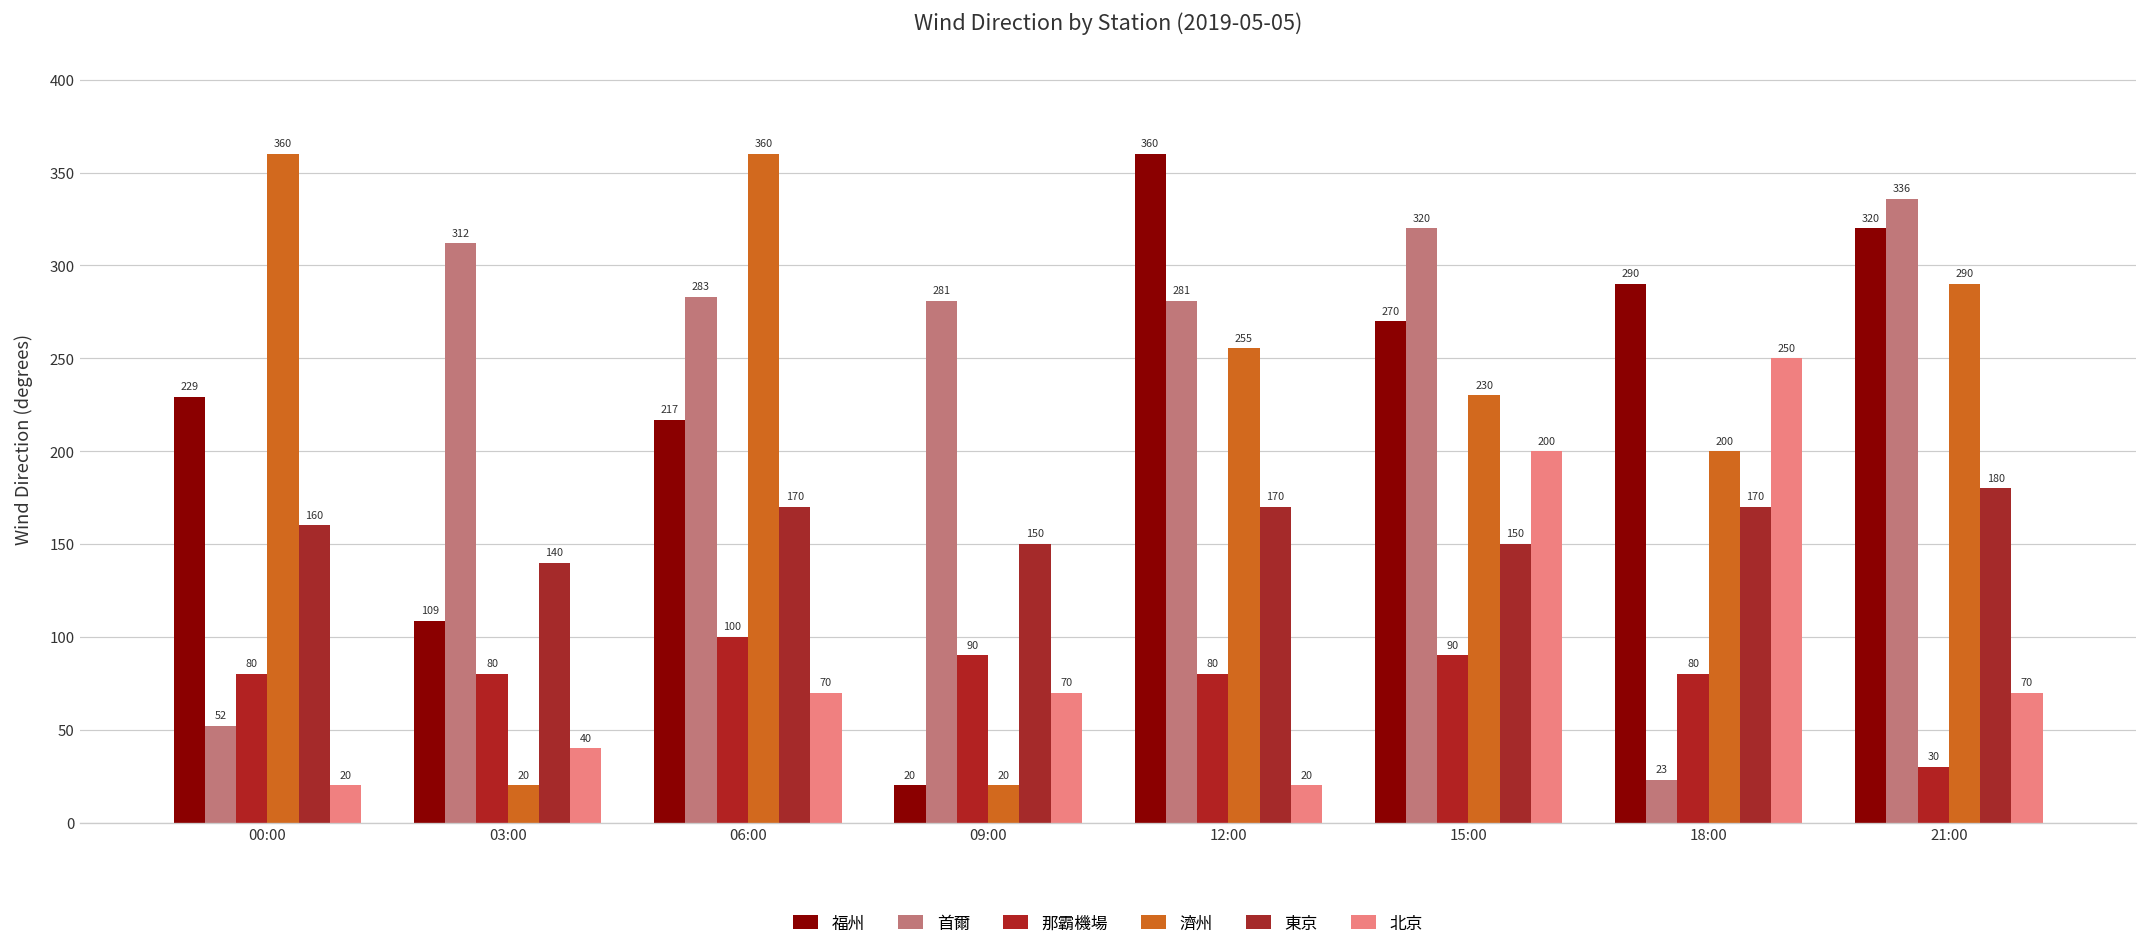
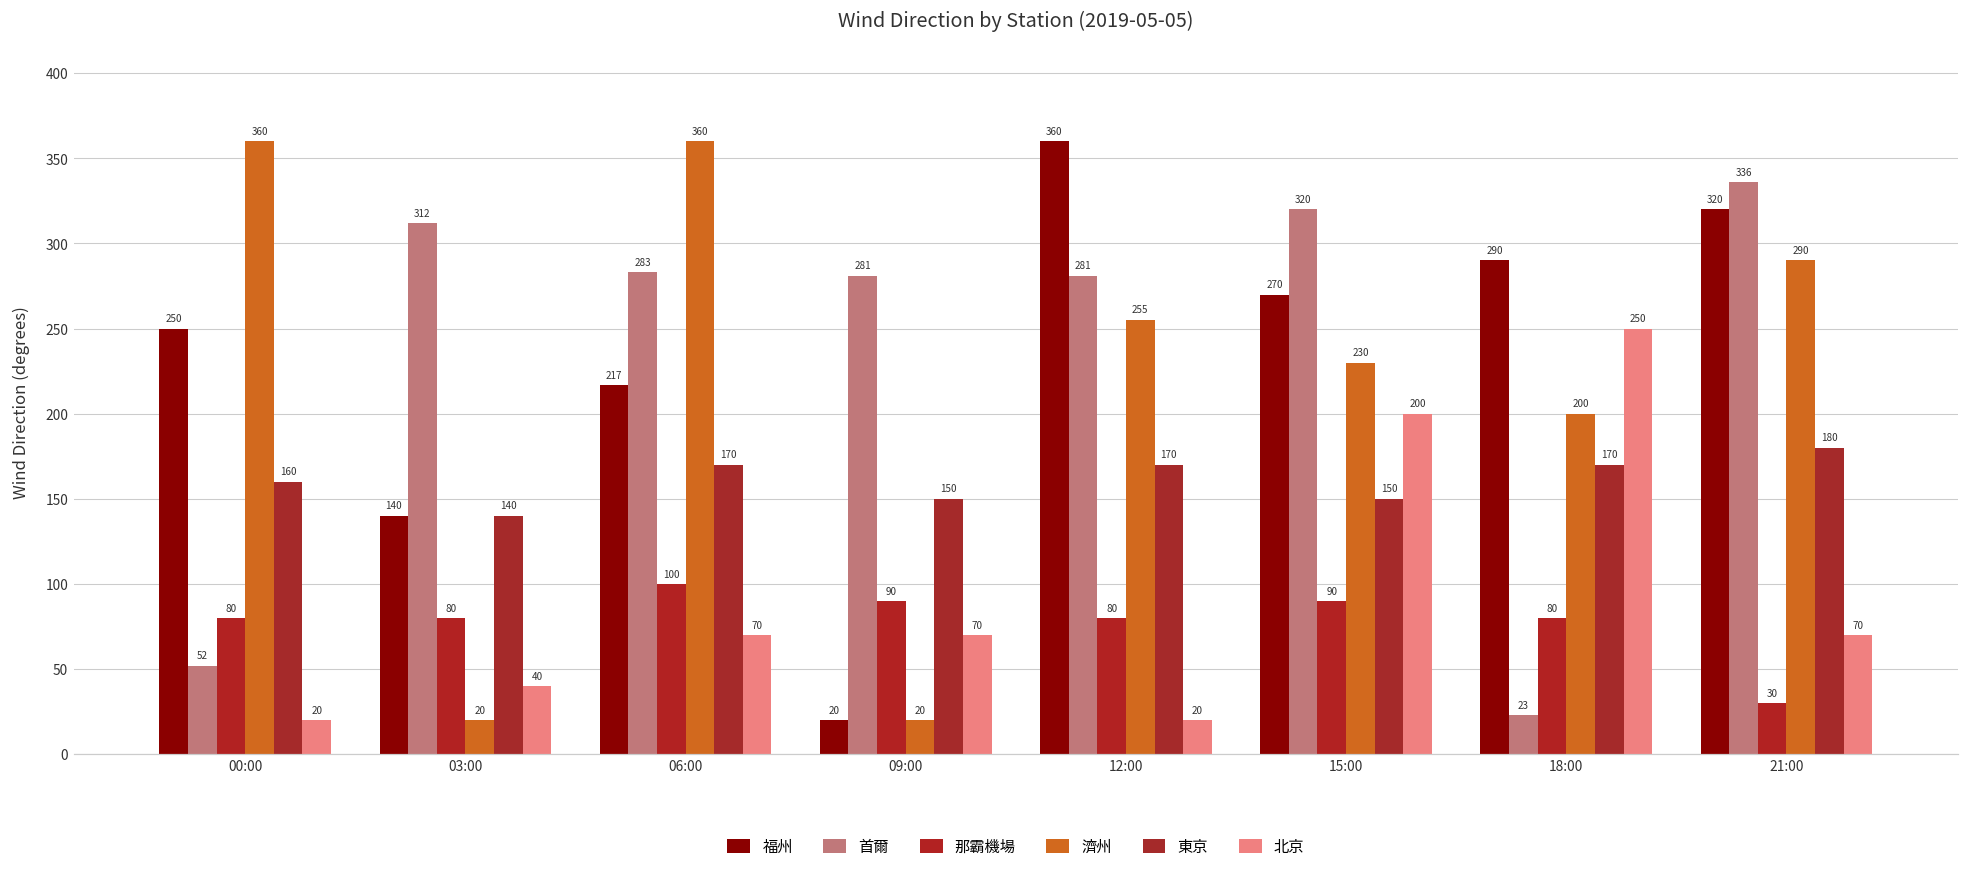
福州, 00:00: 229 -> 250
福州, 03:00: 109 -> 140
